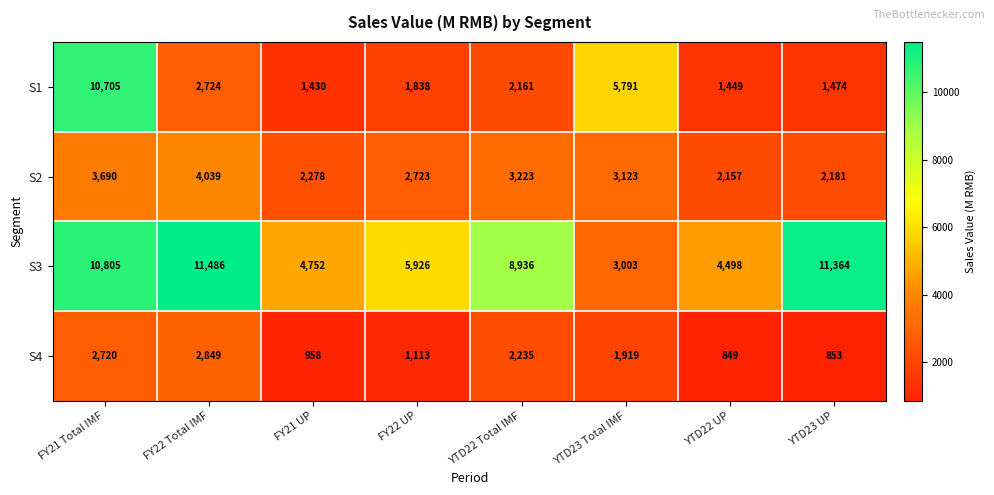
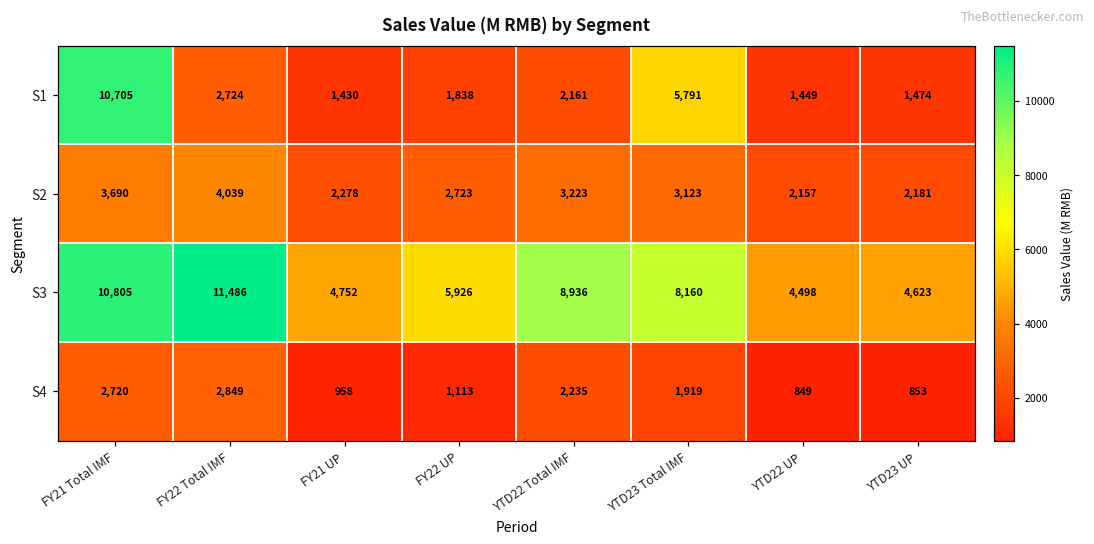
S3, YTD23 Total IMF: 3,003 -> 8,160
S3, YTD23 UP: 11,364 -> 4,623
